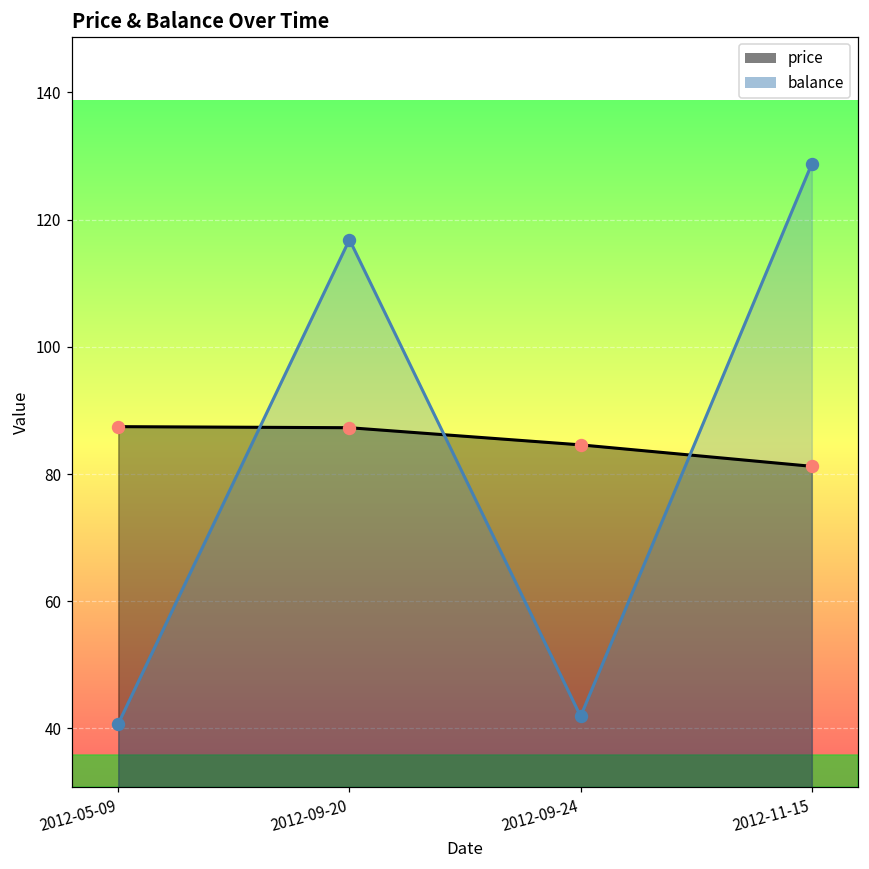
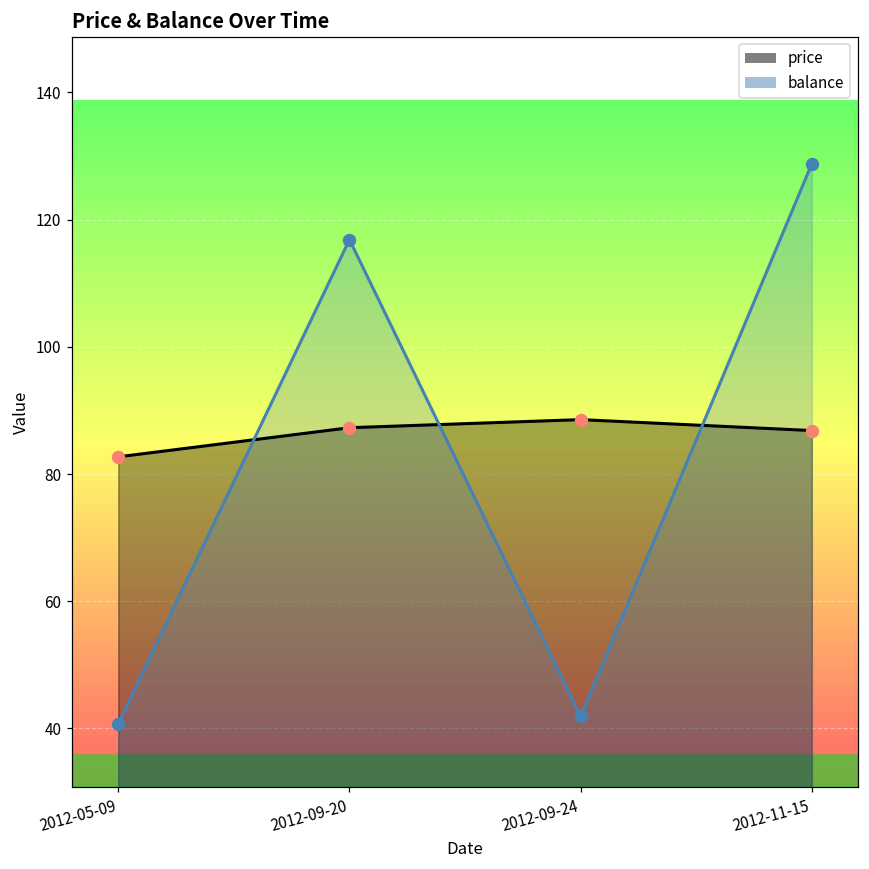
price, 2012-05-09: 87 -> 83
price, 2012-09-24: 85 -> 89
price, 2012-11-15: 81 -> 87
